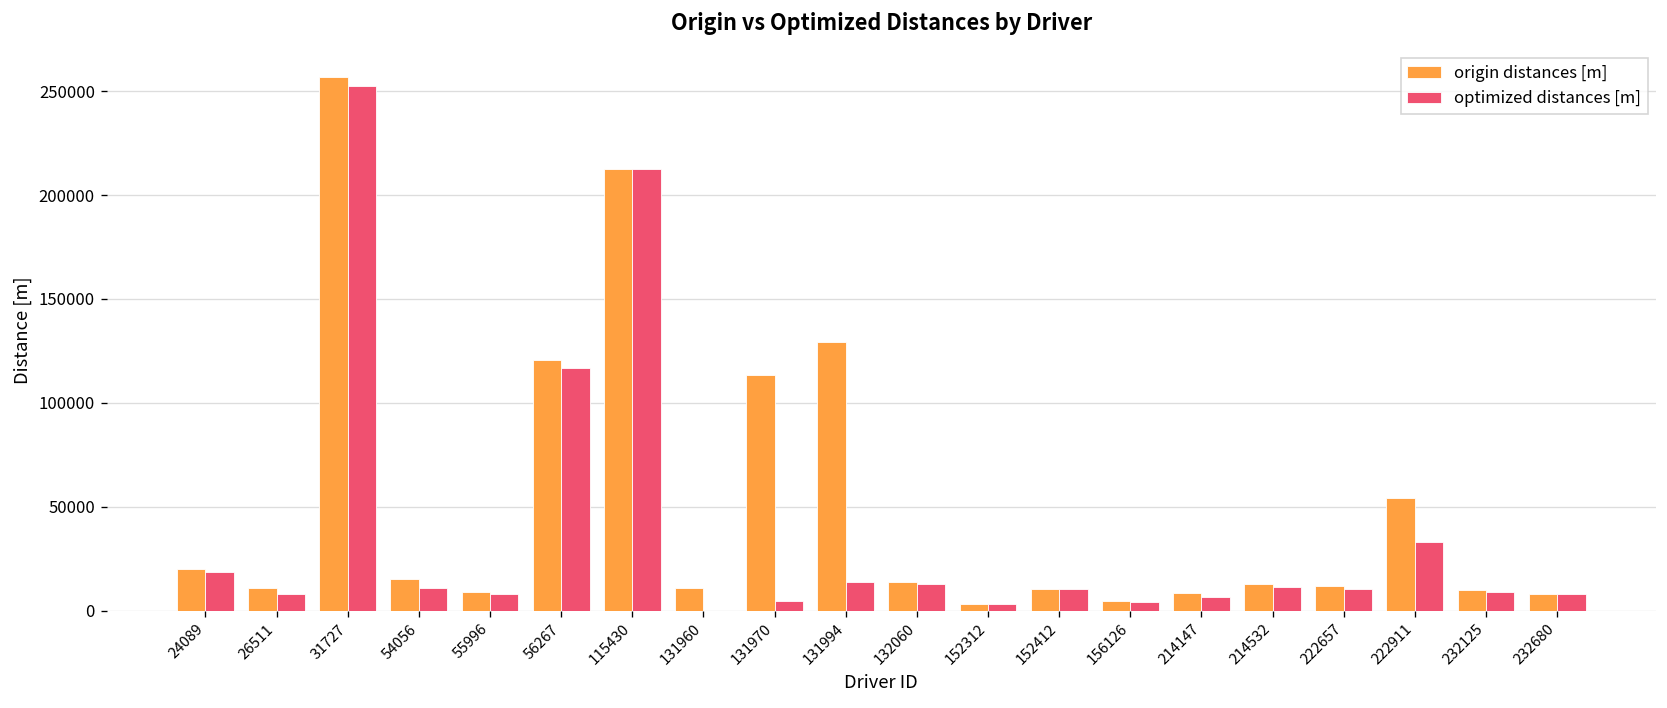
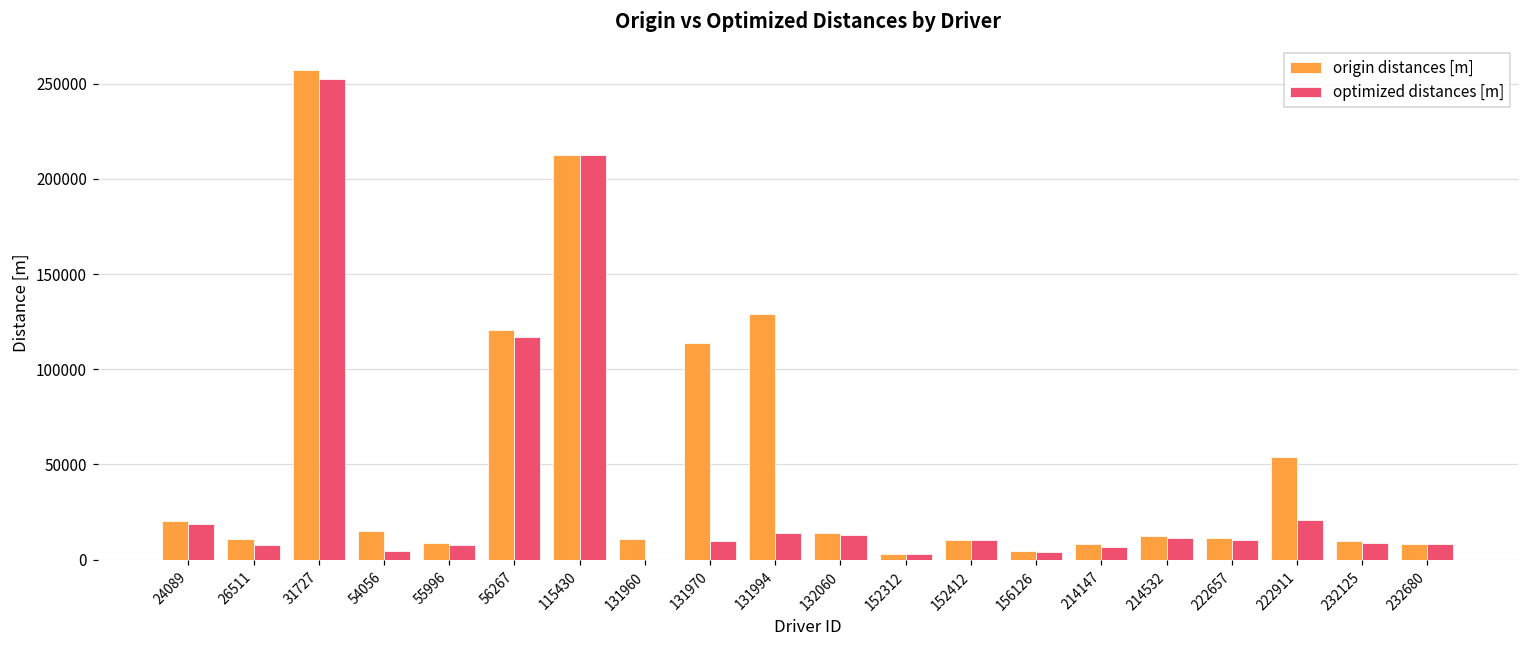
optimized distances [m], 54056: 11000 -> 5000
optimized distances [m], 131970: 5000 -> 10000
optimized distances [m], 222911: 33000 -> 21000
